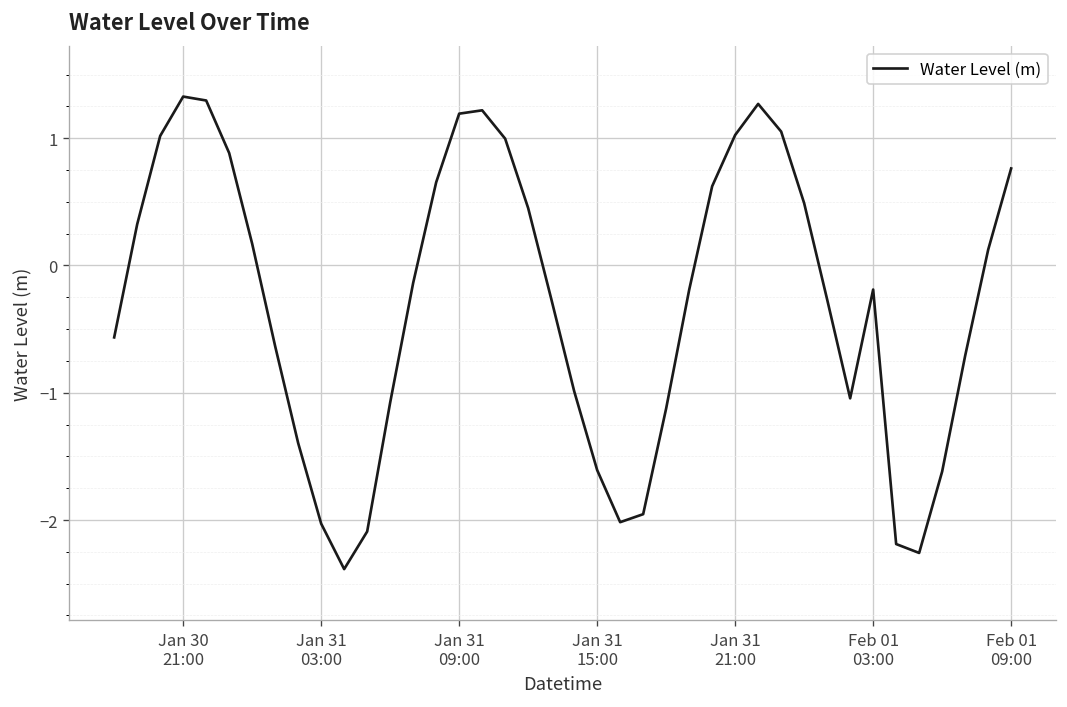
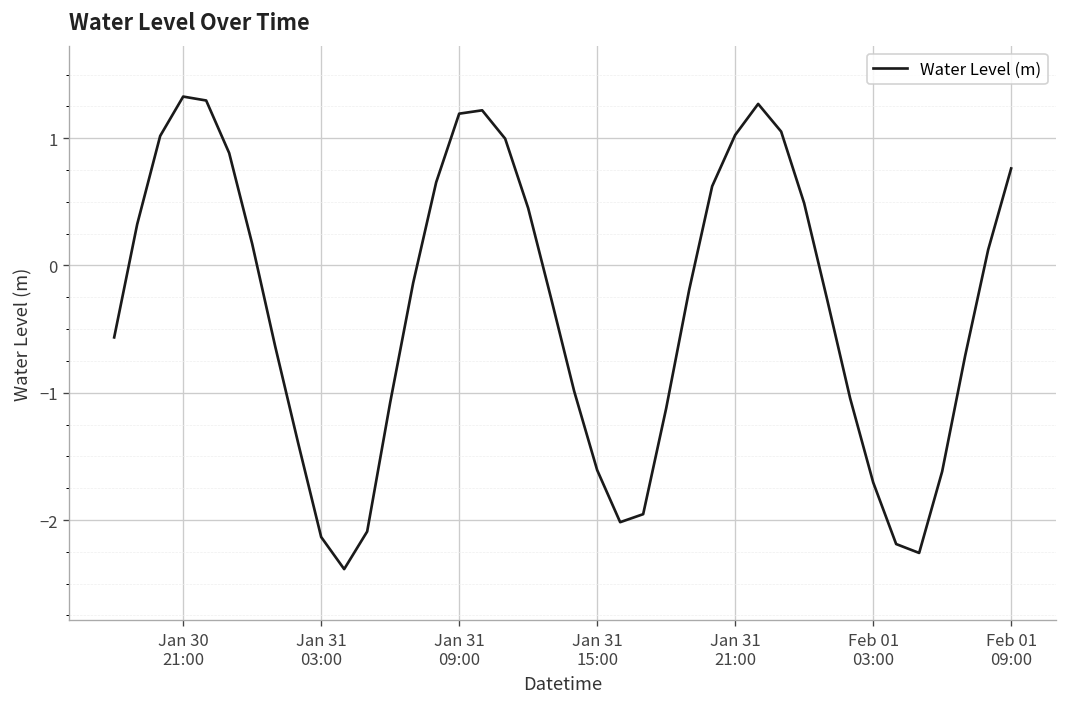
Jan 31 03:00: -2.03 -> -2.13
Feb 01 03:00: -0.19 -> -1.70
